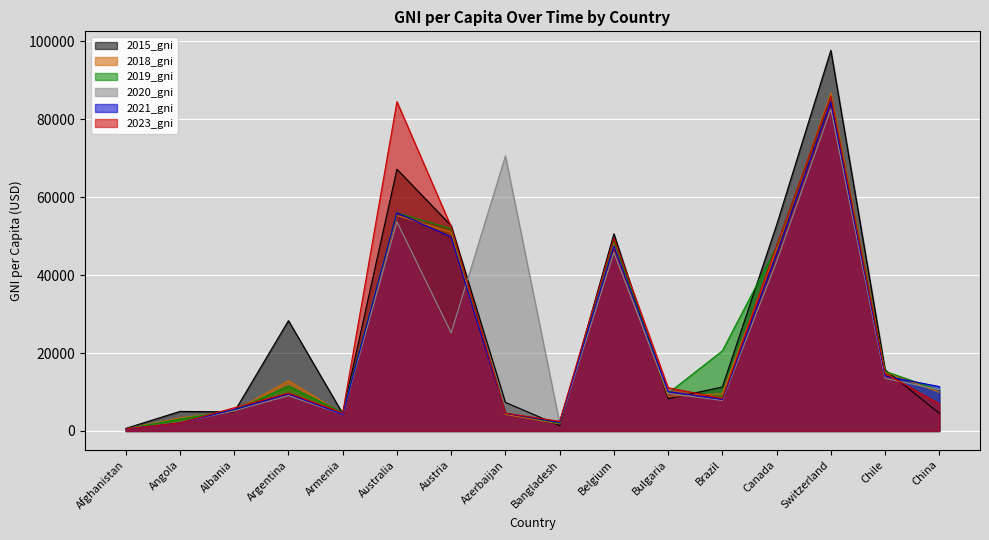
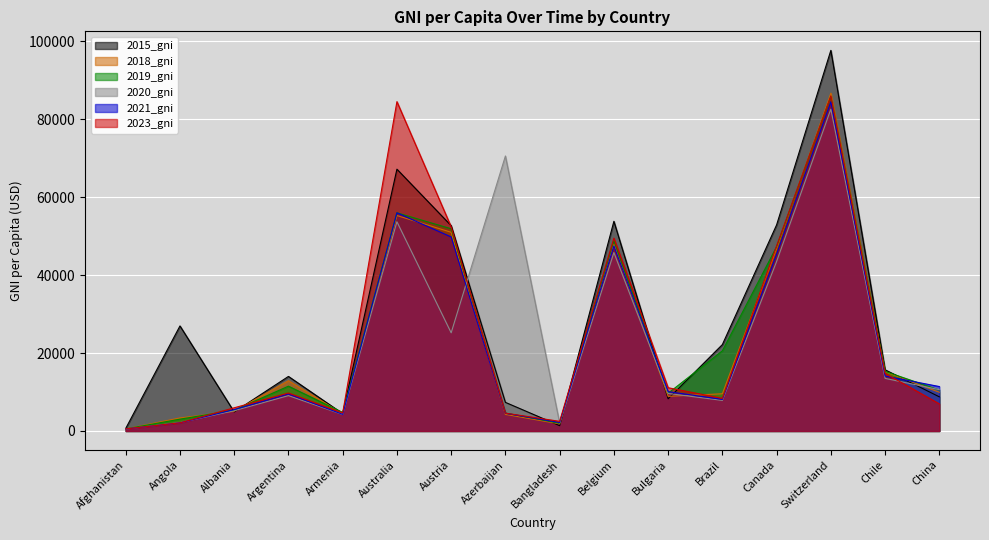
2015_gni, Angola: 5000 -> 27000
2015_gni, Argentina: 28000 -> 14000
2015_gni, Belgium: 51000 -> 54000
2015_gni, Brazil: 11000 -> 22000
2015_gni, China: 5000 -> 9000
